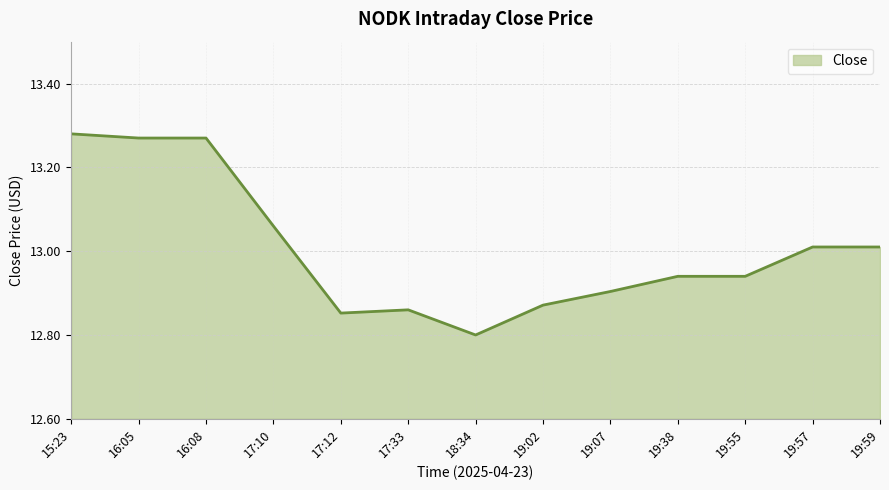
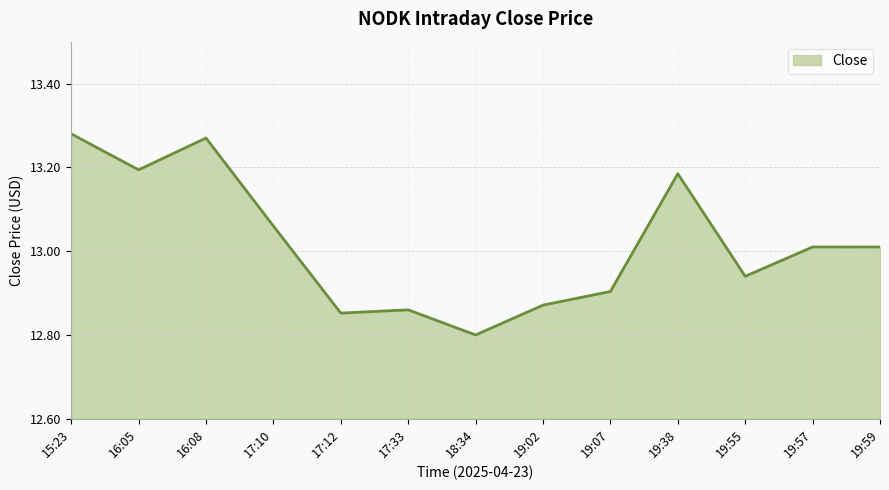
16:05: 13.27 -> 13.19
19:38: 12.94 -> 13.18
